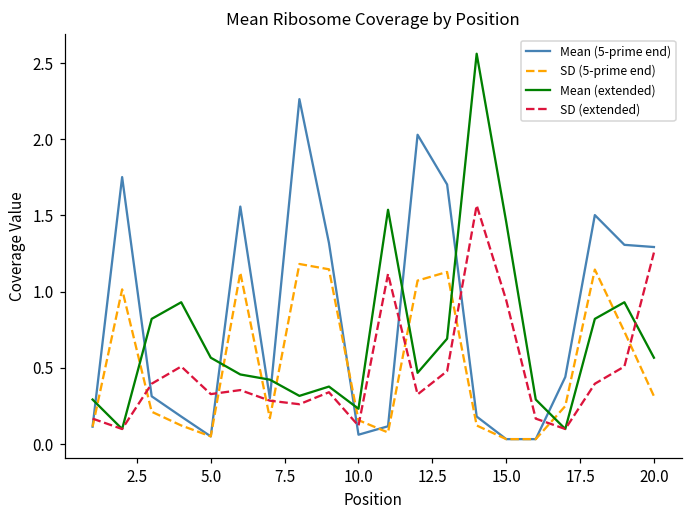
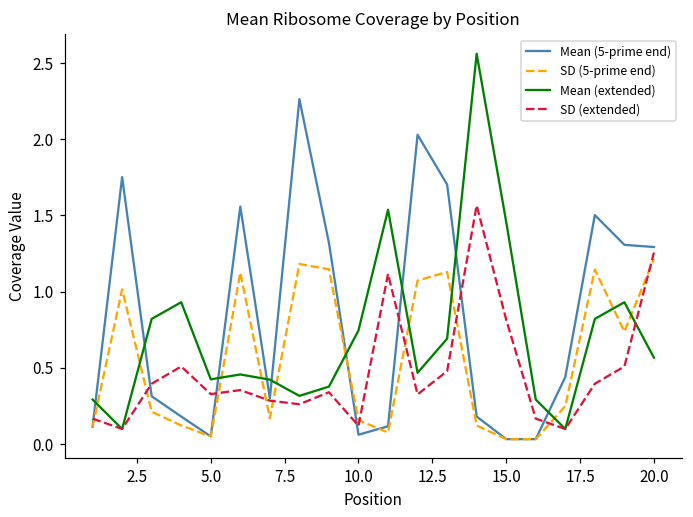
Mean (extended), 5.0: 0.57 -> 0.43
Mean (extended), 10.0: 0.23 -> 0.75
SD (extended), 15.0: 0.94 -> 0.82
SD (5-prime end), 20.0: 0.31 -> 1.21
